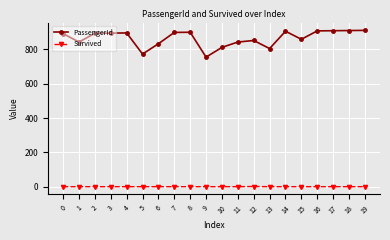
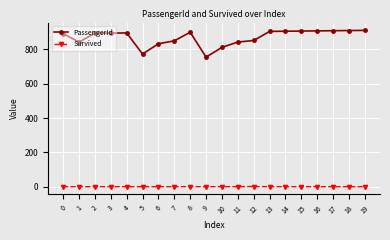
PassengerId, 7: 900 -> 850
PassengerId, 13: 810 -> 910
PassengerId, 15: 860 -> 910
